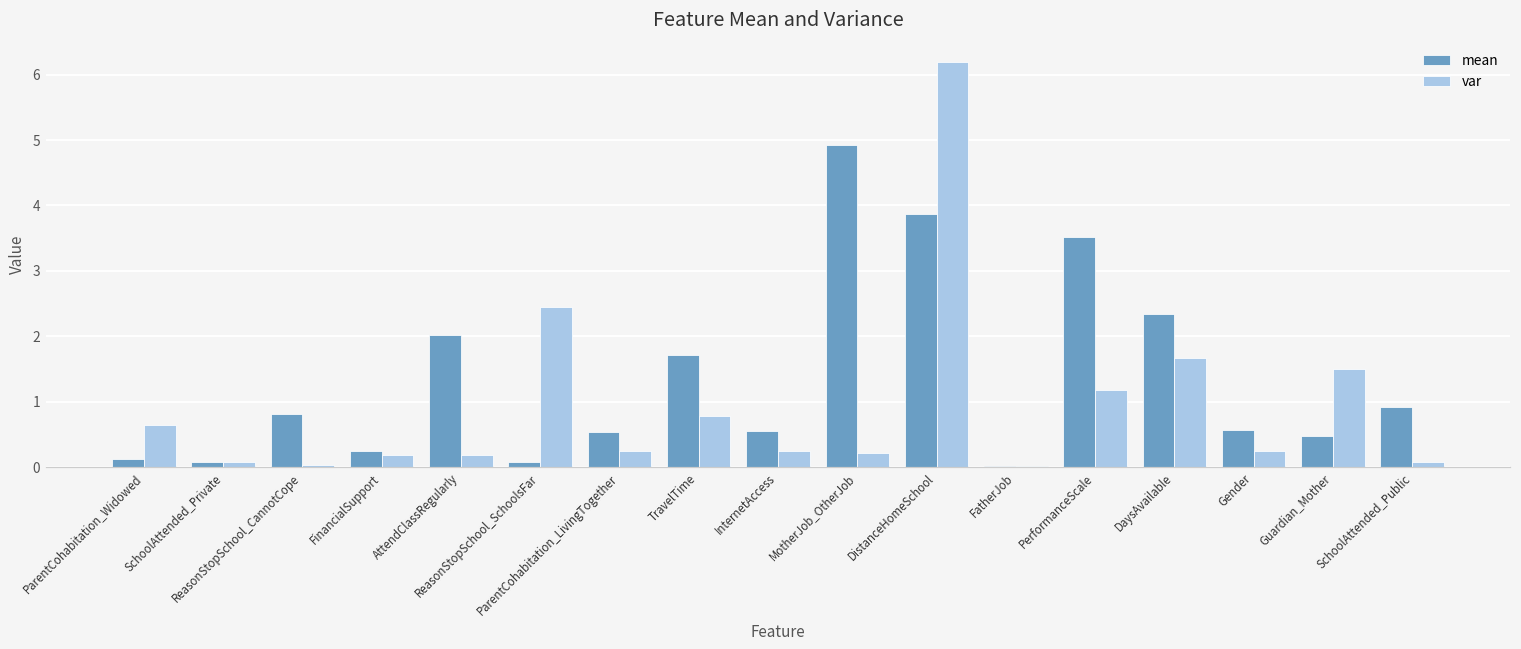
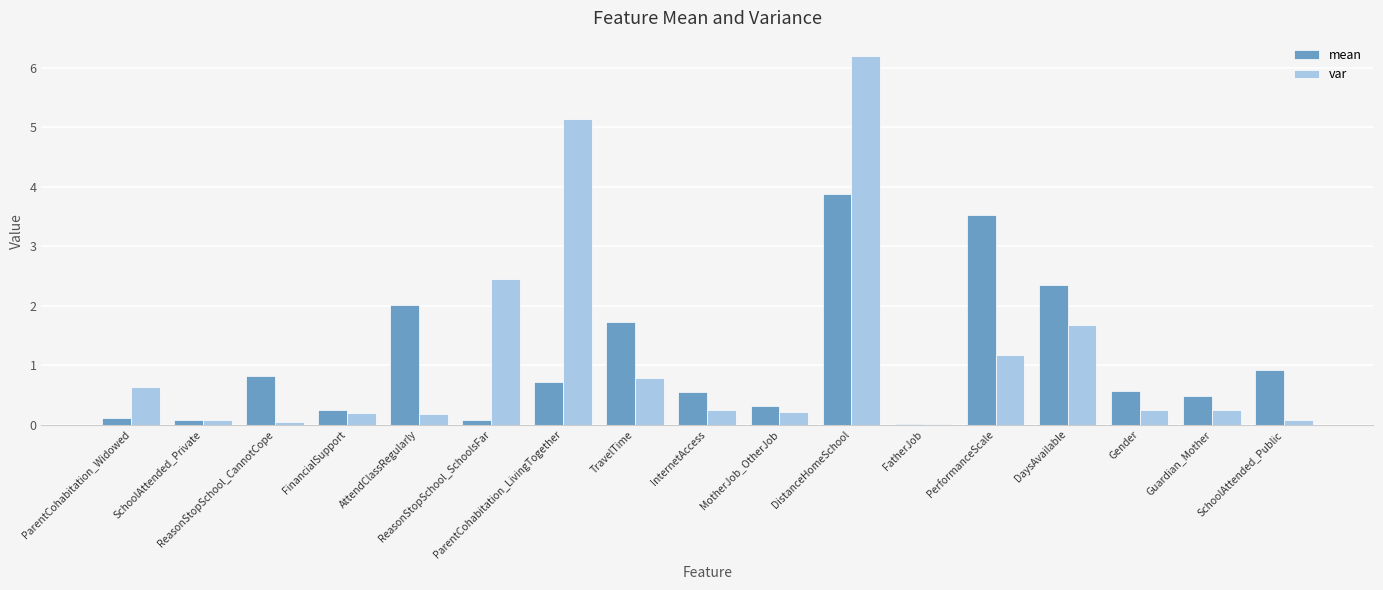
mean, ParentCohabitation_LivingTogether: 0.5 -> 0.7
var, ParentCohabitation_LivingTogether: 0.2 -> 5.1
mean, MotherJob_OtherJob: 4.9 -> 0.3
var, Guardian_Mother: 1.5 -> 0.2
